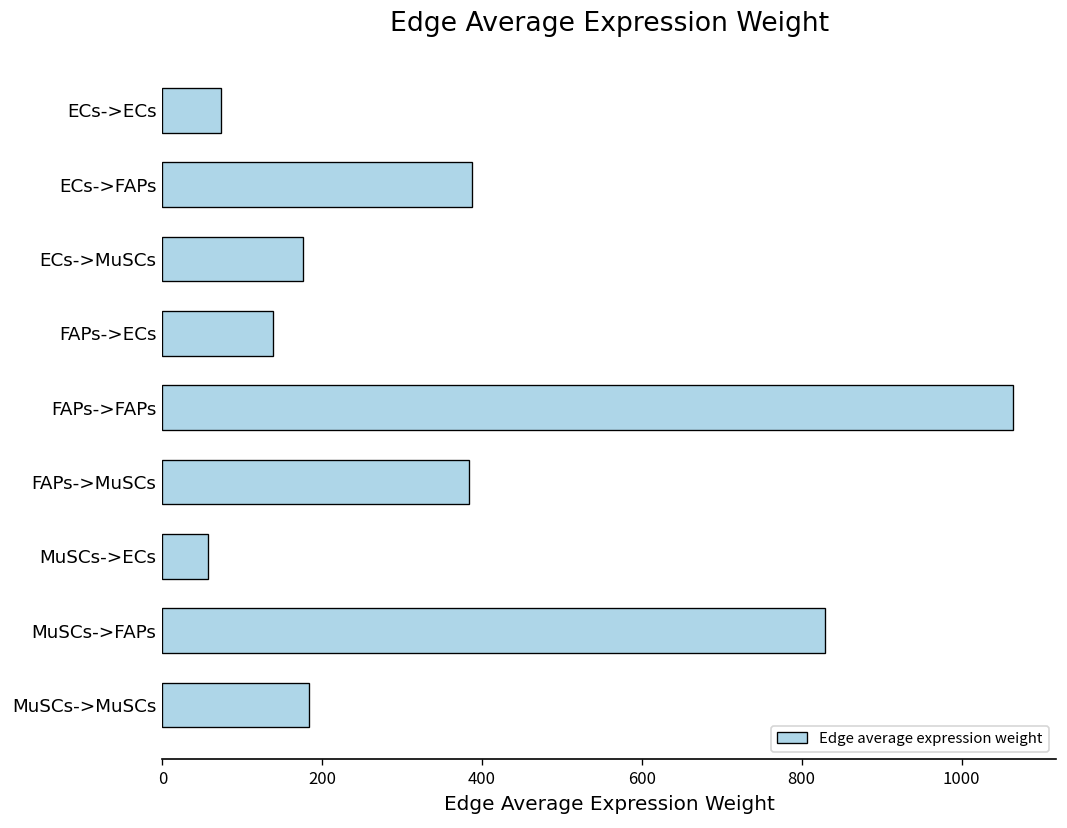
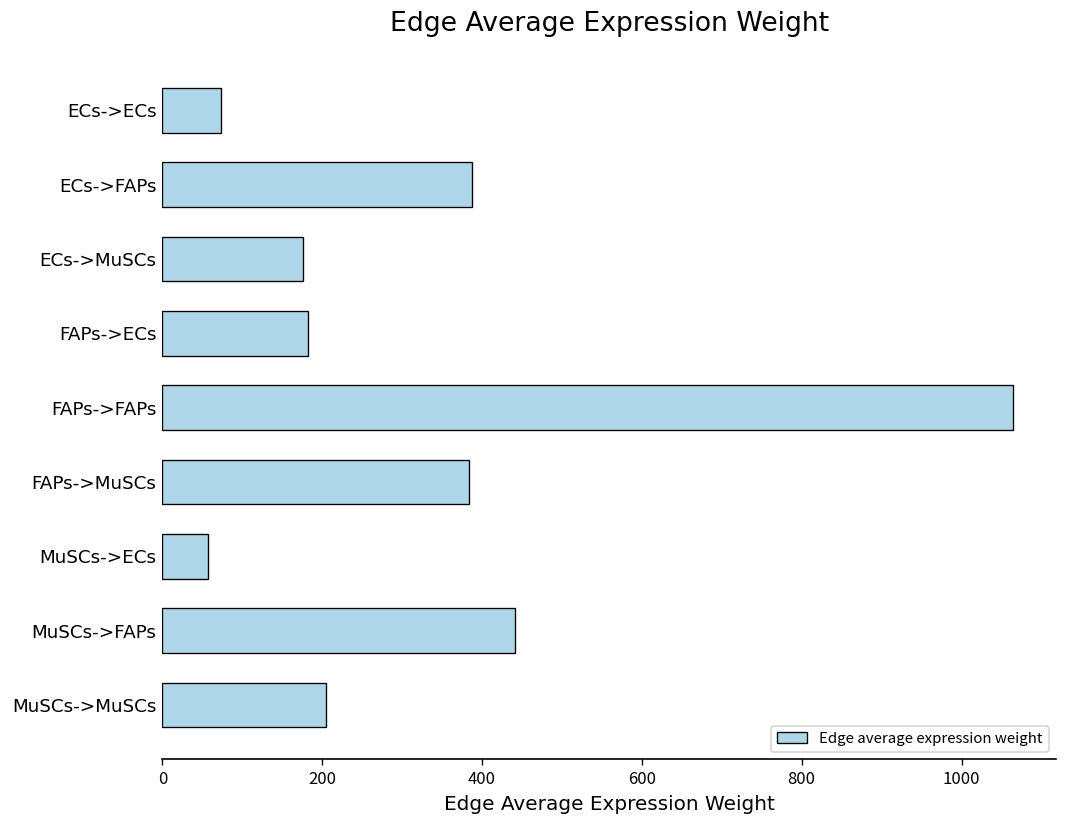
FAPs->ECs: 140 -> 180
MuSCs->FAPs: 830 -> 440
MuSCs->MuSCs: 180 -> 200
